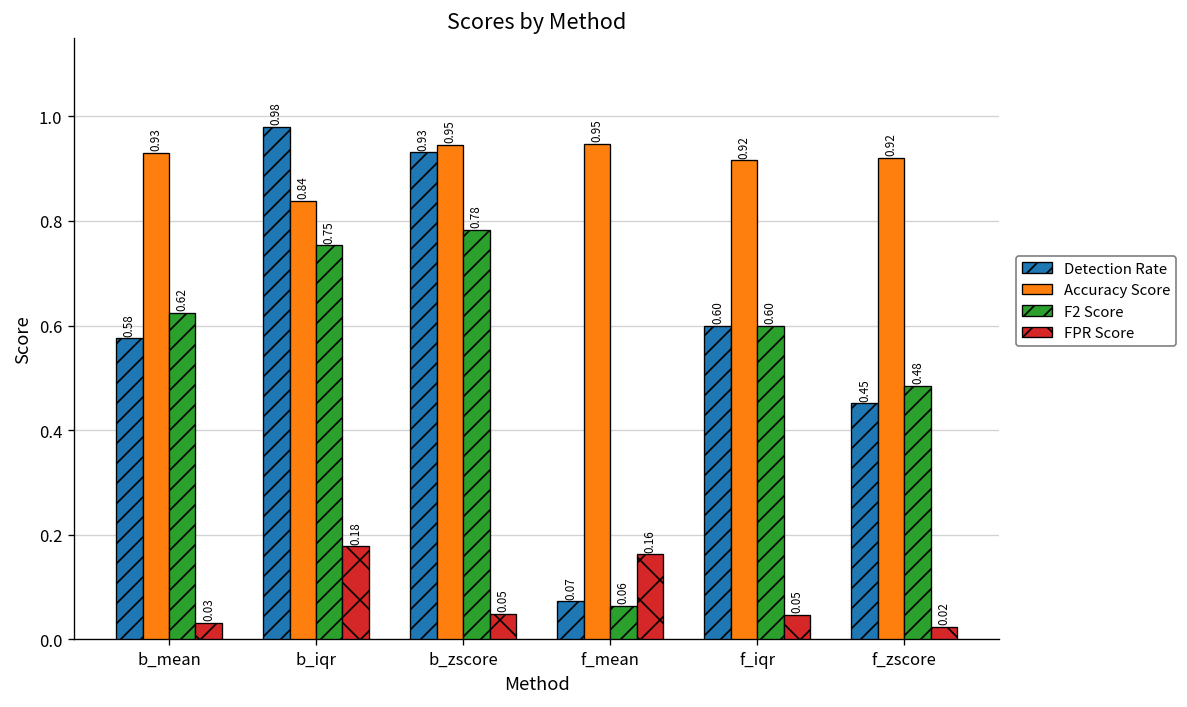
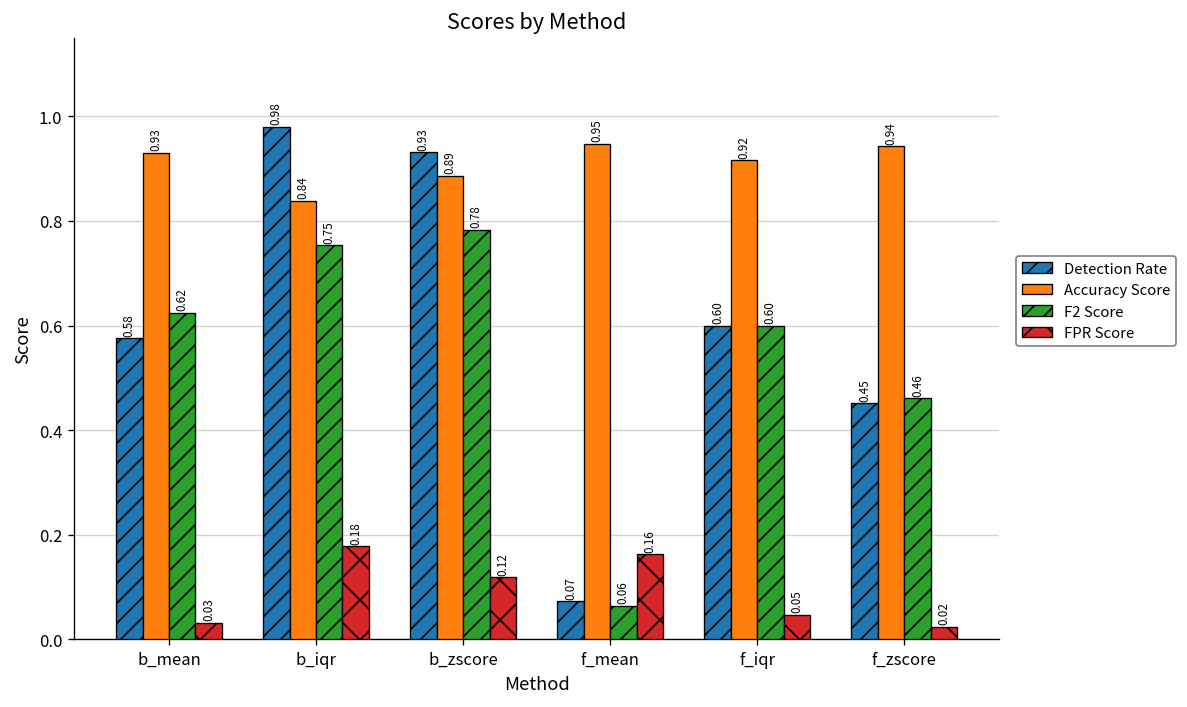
Accuracy Score, b_zscore: 0.95 -> 0.89
FPR Score, b_zscore: 0.05 -> 0.12
Accuracy Score, f_zscore: 0.92 -> 0.94
F2 Score, f_zscore: 0.48 -> 0.46
